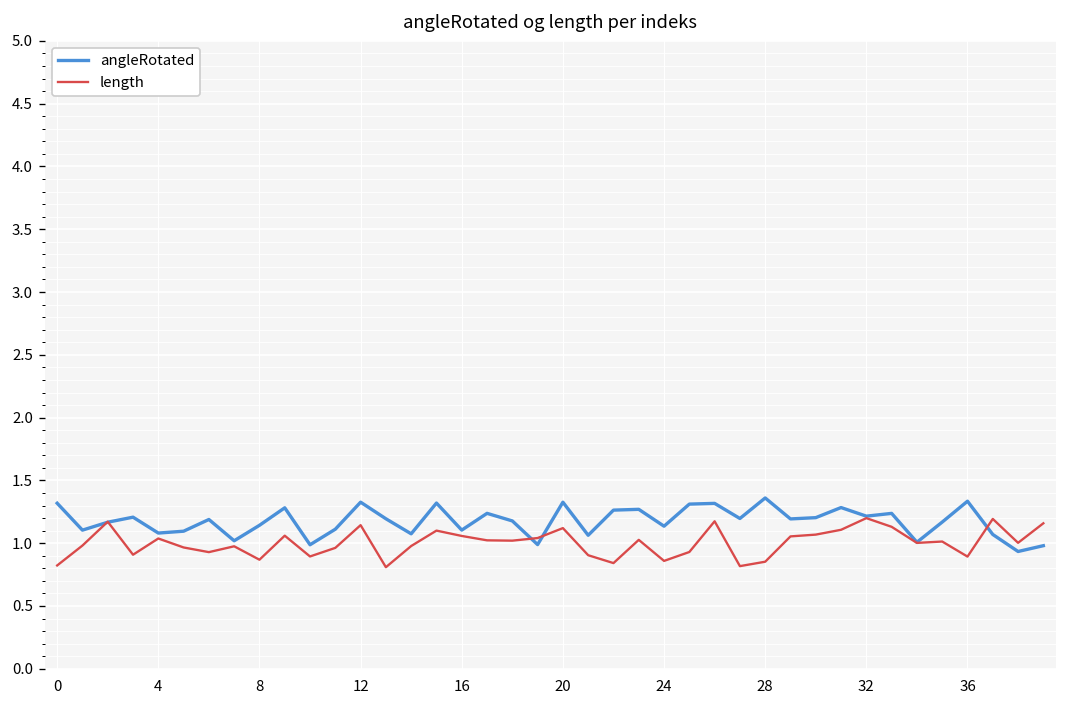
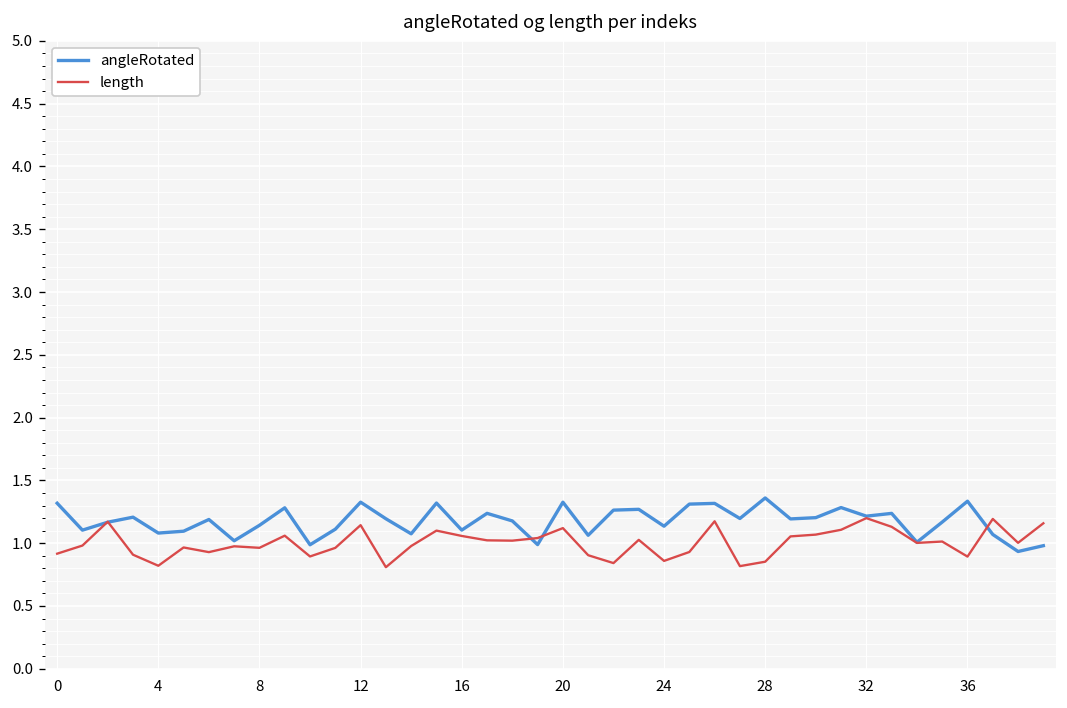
length, 0: 0.82 -> 0.92
length, 4: 1.04 -> 0.82
length, 8: 0.87 -> 0.96
